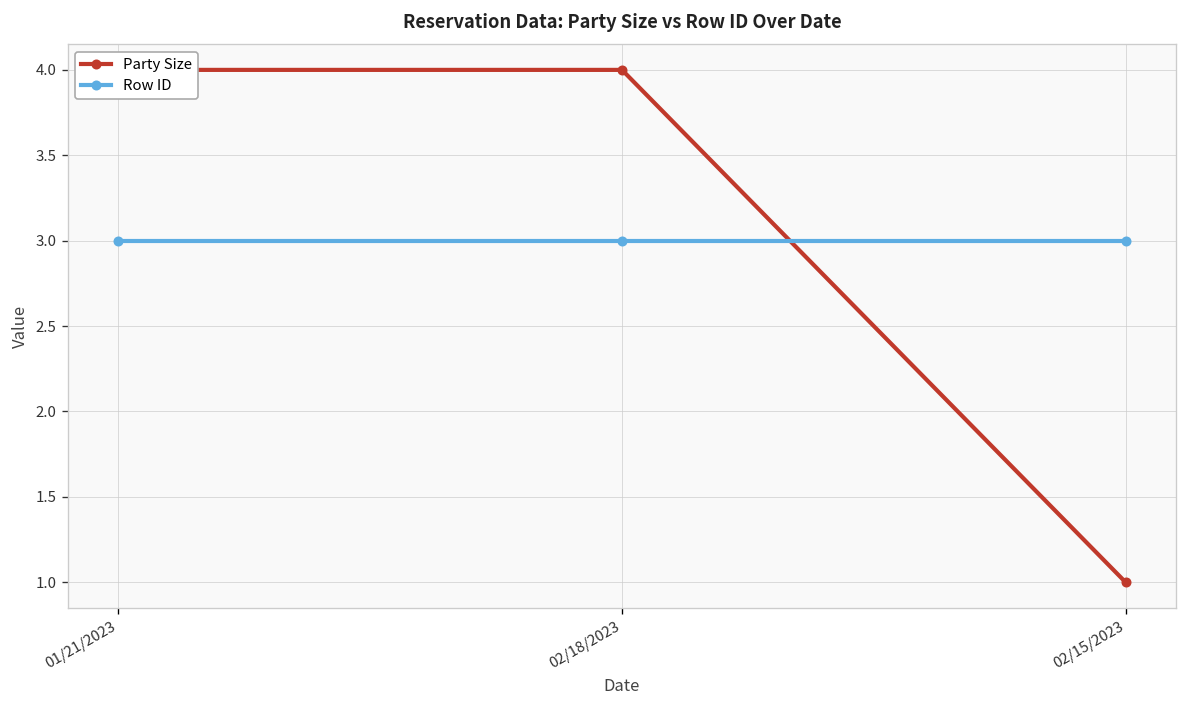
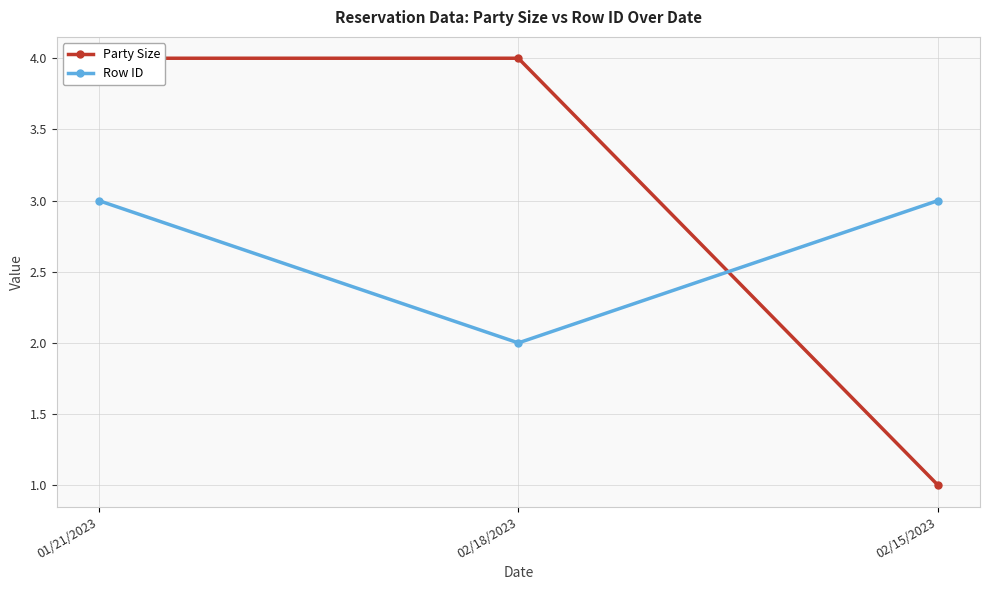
Row ID, 02/18/2023: 3 -> 2
